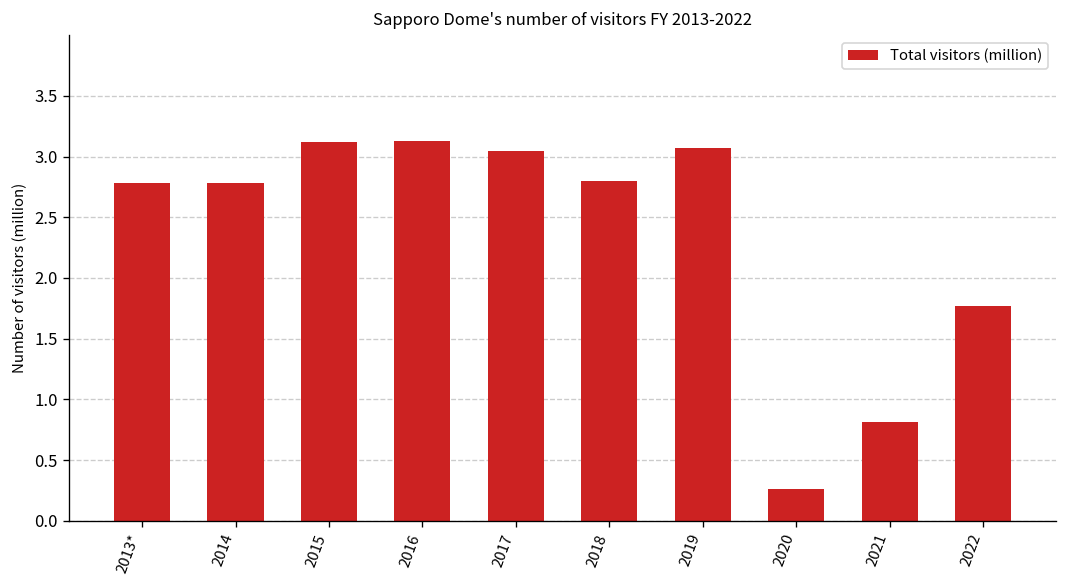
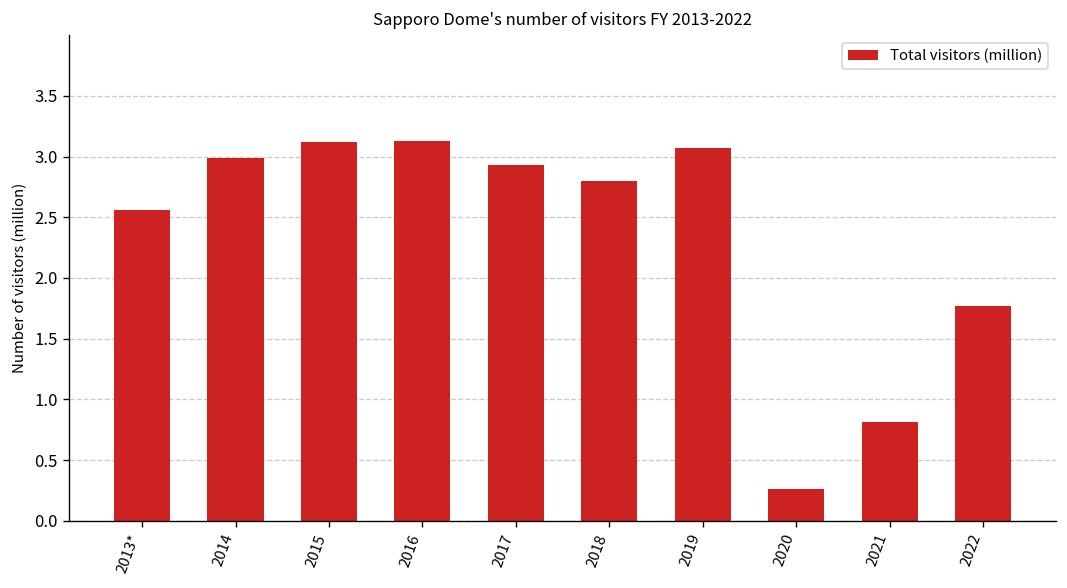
2013*: 2.78 -> 2.56
2014: 2.78 -> 2.99
2017: 3.05 -> 2.93
